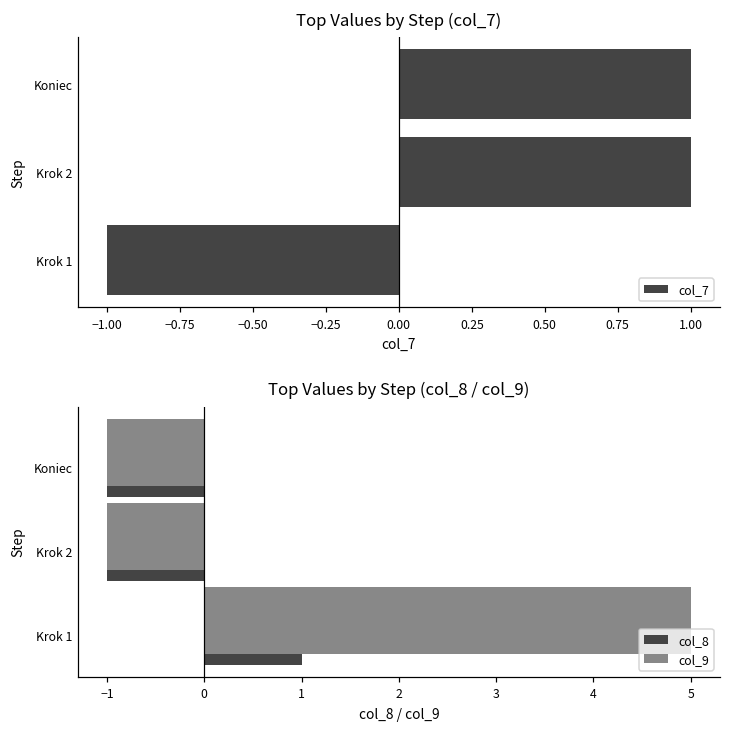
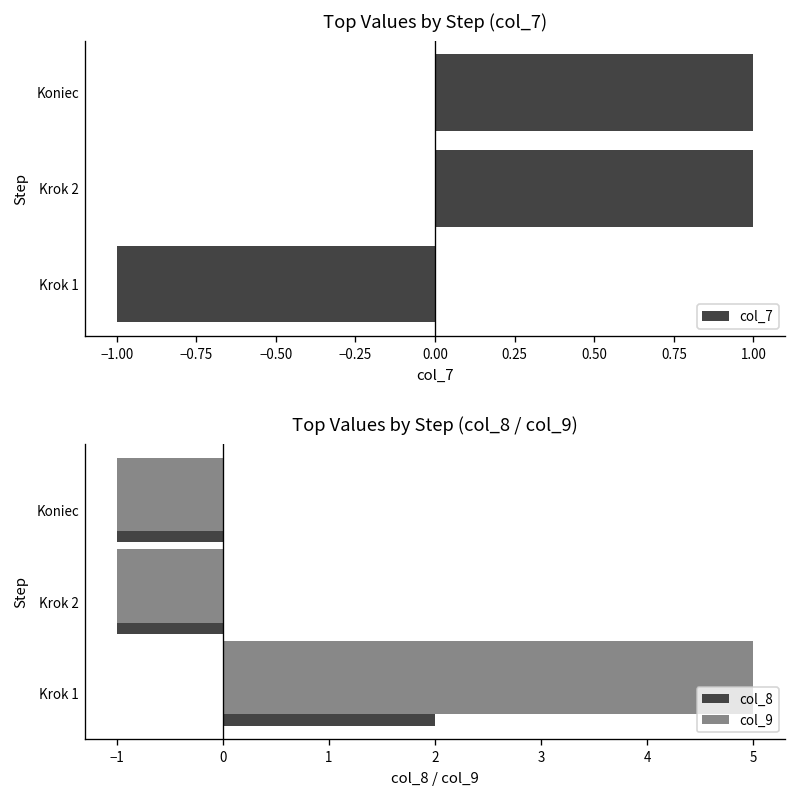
Top Values by Step (col_8 / col_9), col_8, Krok 1: 1 -> 2
